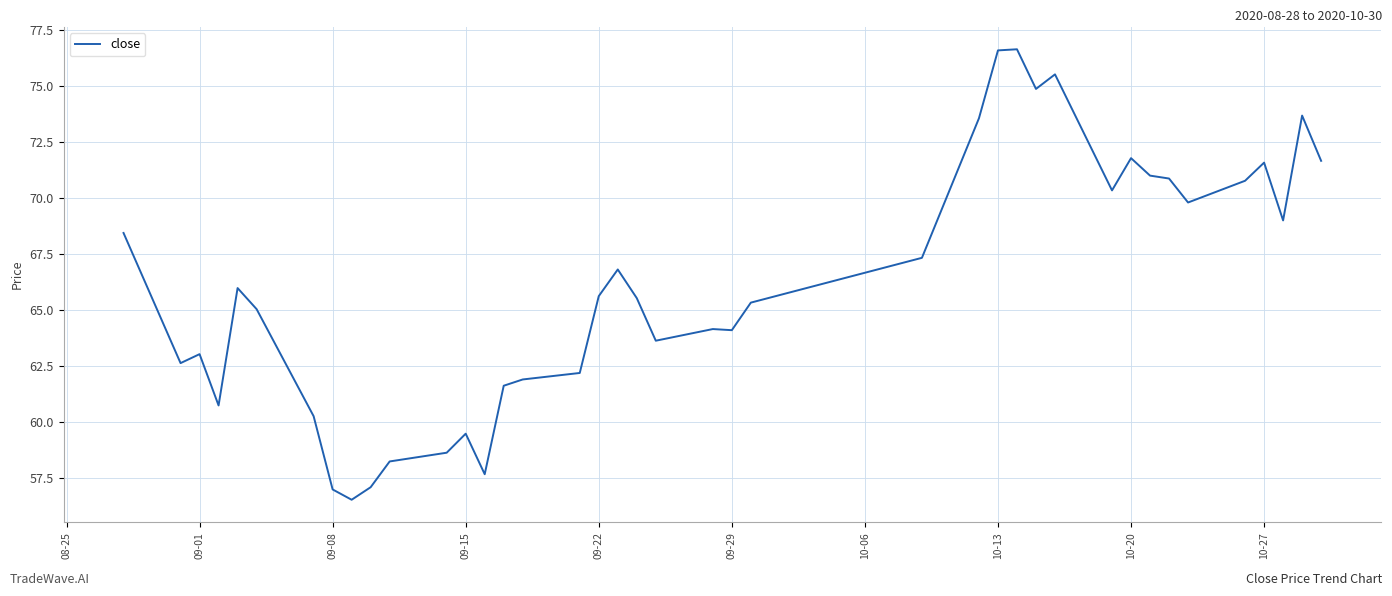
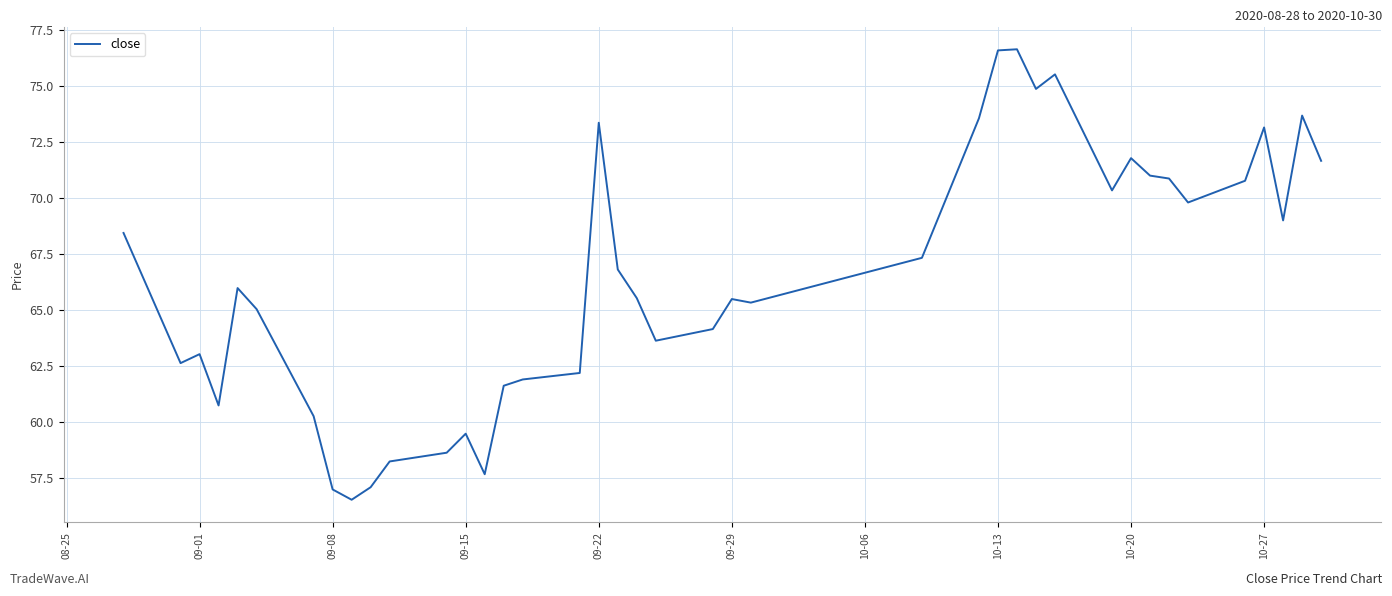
09-22: 65.6 -> 73.4
09-29: 64.1 -> 65.5
10-27: 71.6 -> 73.2
